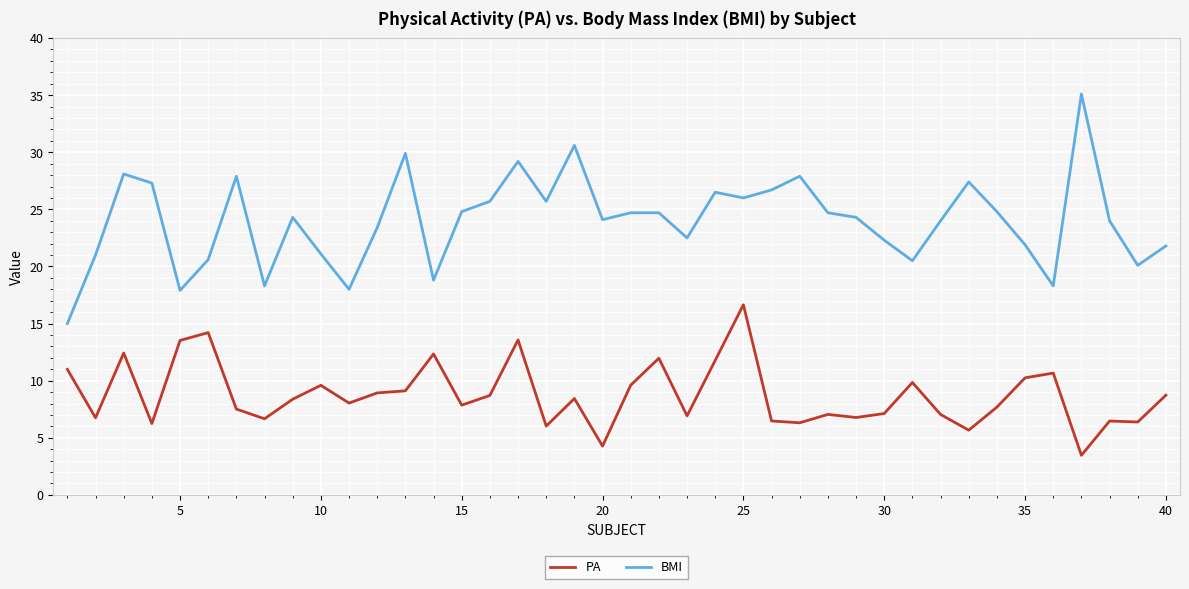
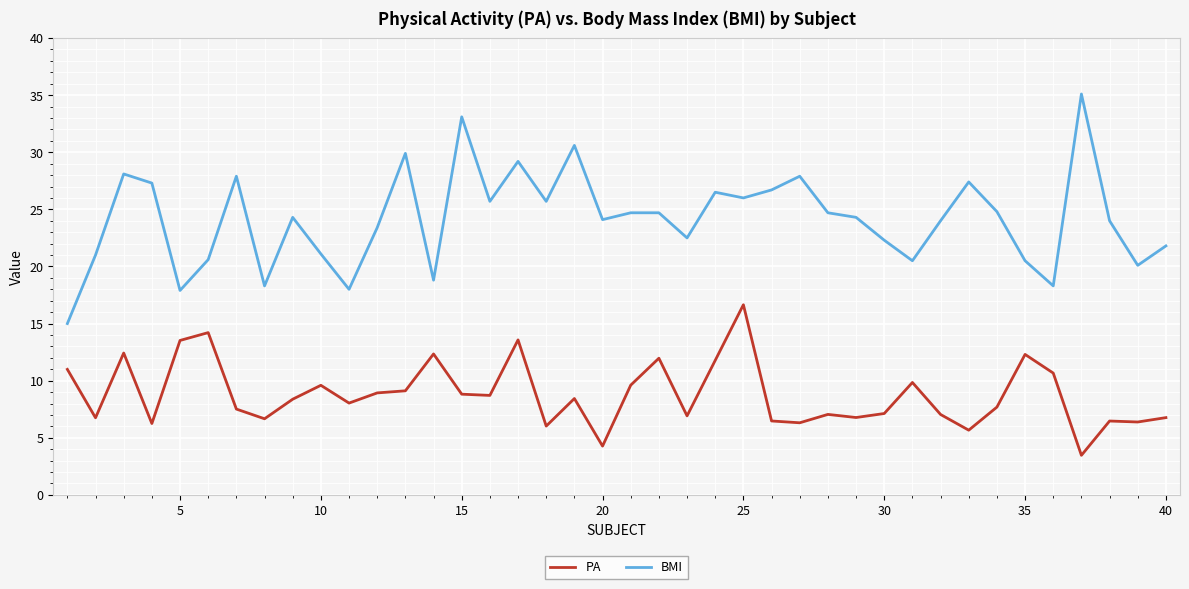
PA, 15: 7.9 -> 8.8
BMI, 15: 24.8 -> 33.1
PA, 35: 10.3 -> 12.3
BMI, 35: 21.9 -> 20.5
PA, 40: 8.7 -> 6.8
